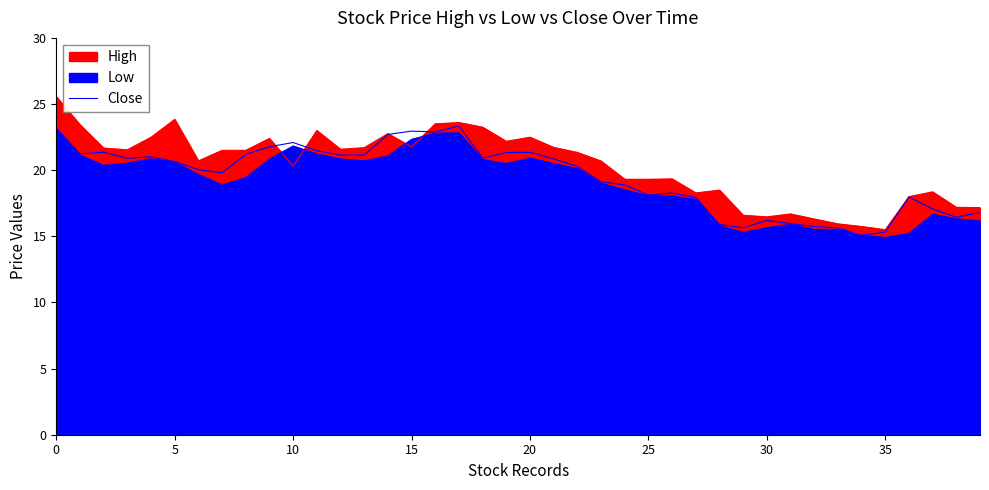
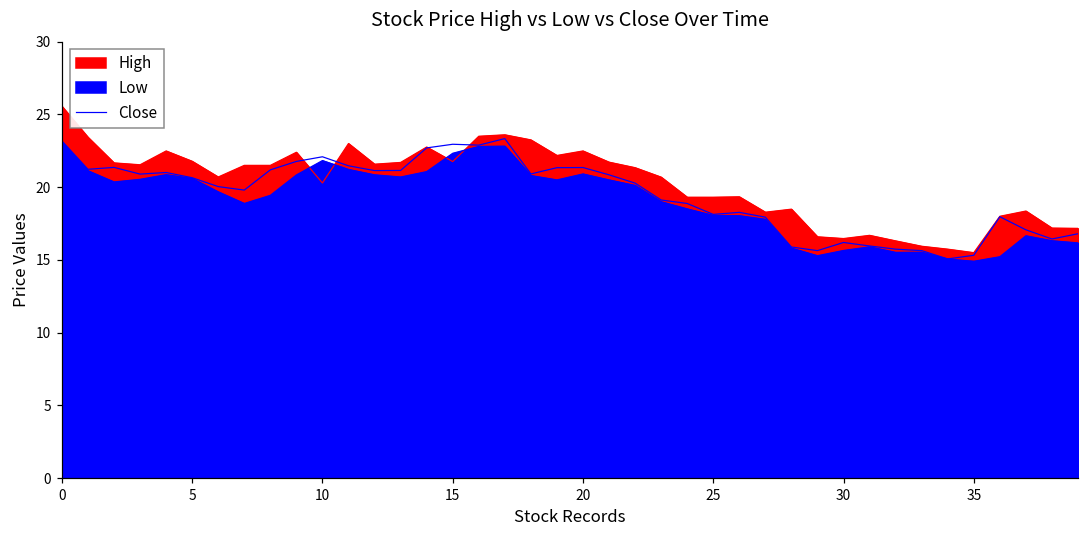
High, 5: 23.8 -> 21.8
